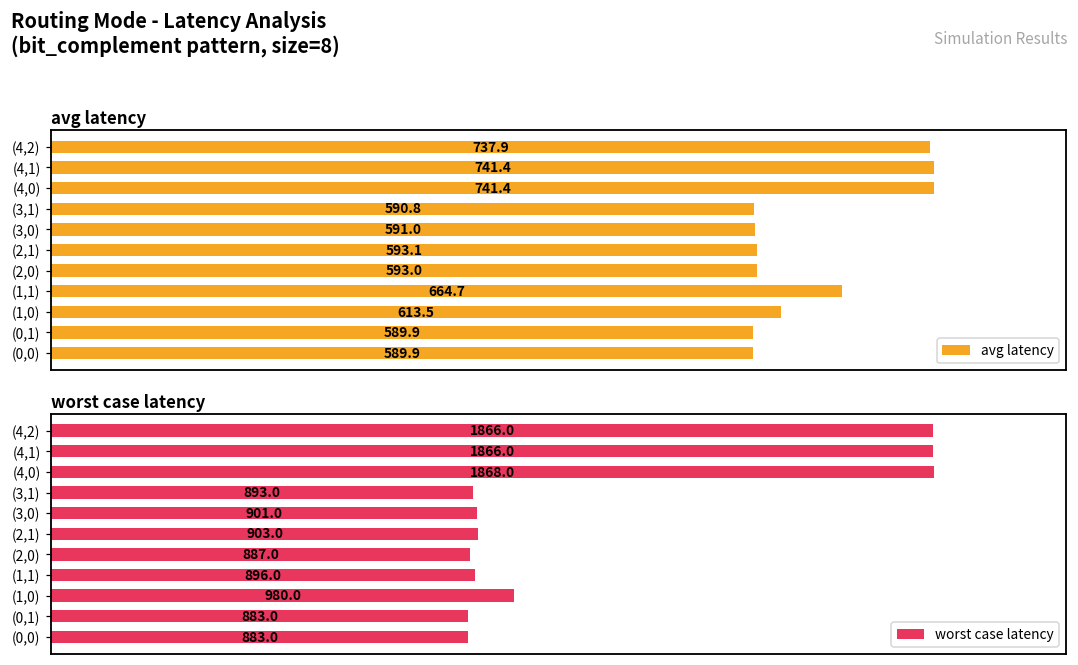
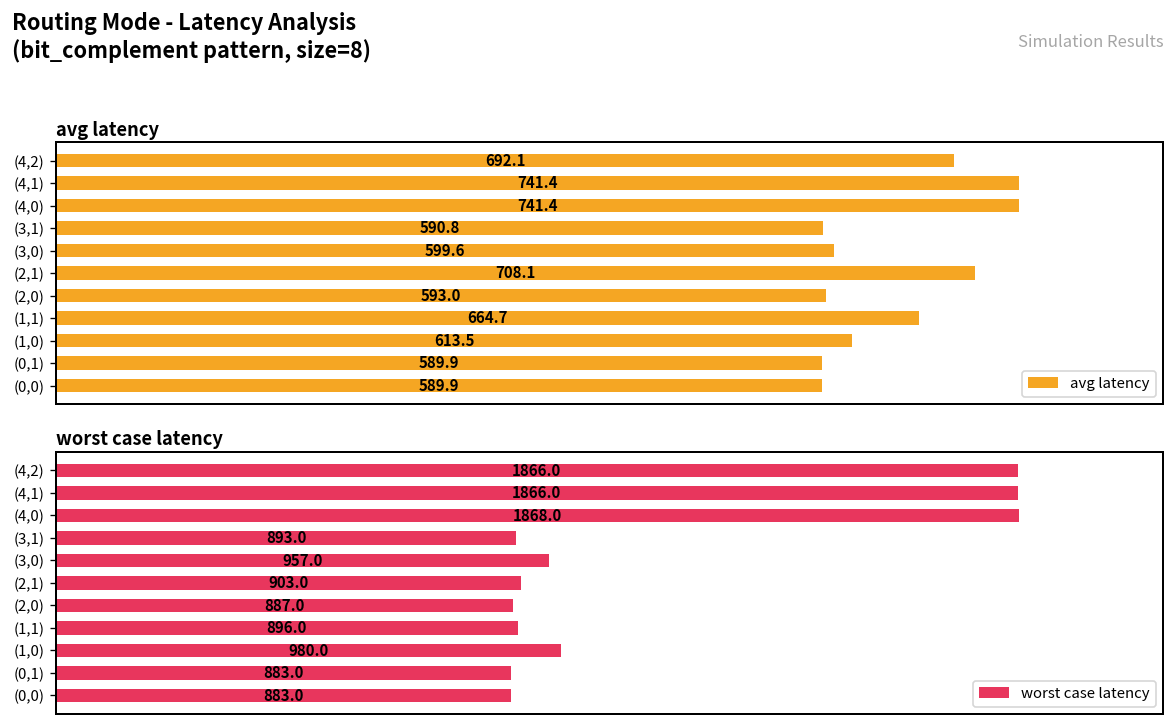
avg latency, (4,2): 737.9 -> 692.1
avg latency, (3,0): 591.0 -> 599.6
avg latency, (2,1): 593.1 -> 708.1
worst case latency, (3,0): 901.0 -> 957.0
